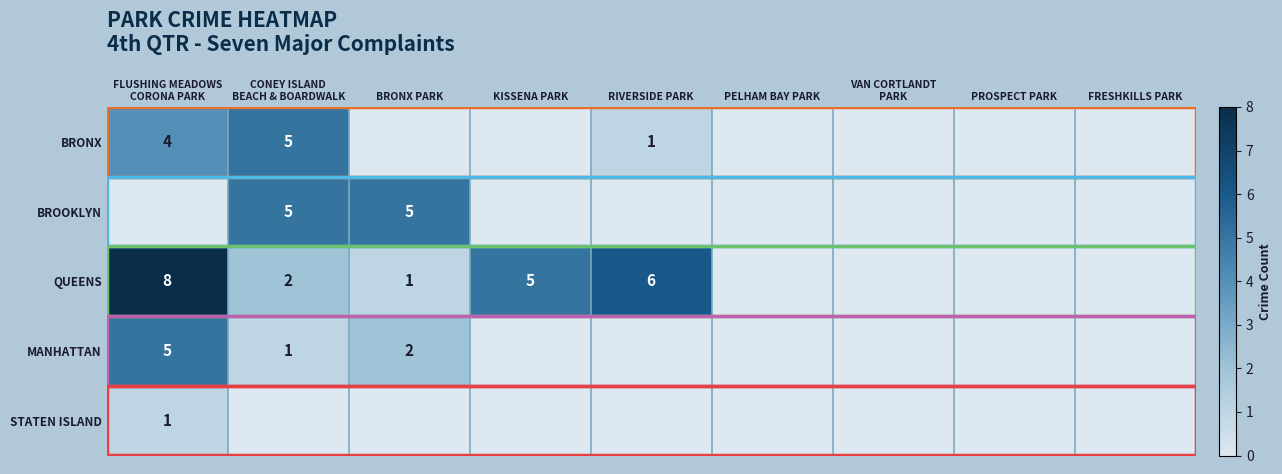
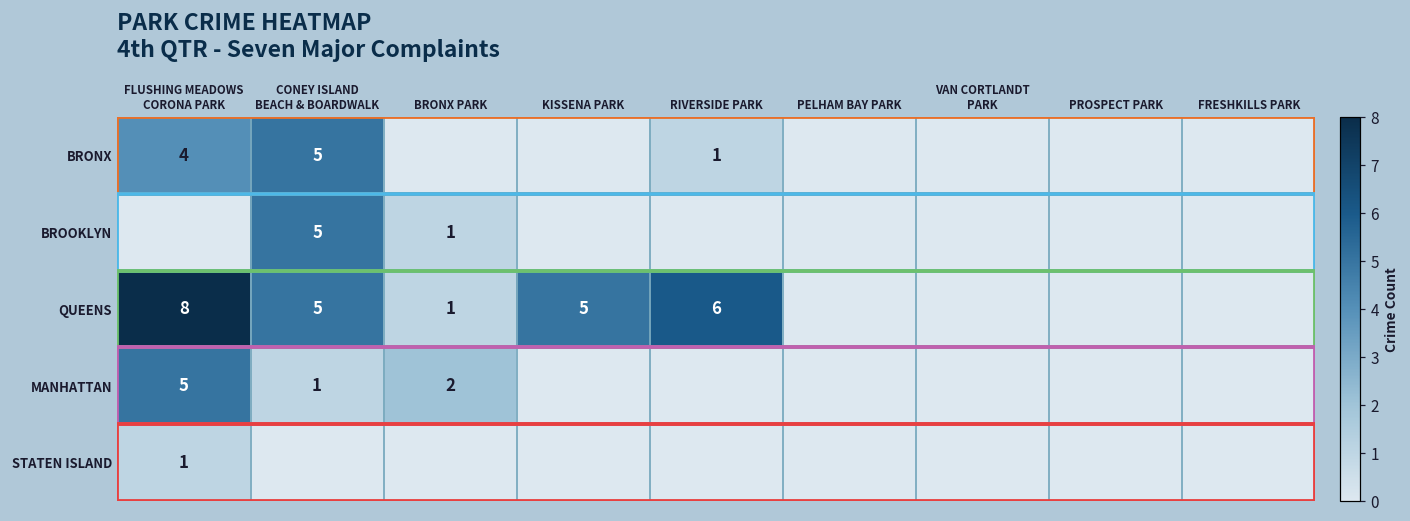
BROOKLYN, BRONX PARK: 5 -> 1
QUEENS, CONEY ISLAND BEACH & BOARDWALK: 2 -> 5
